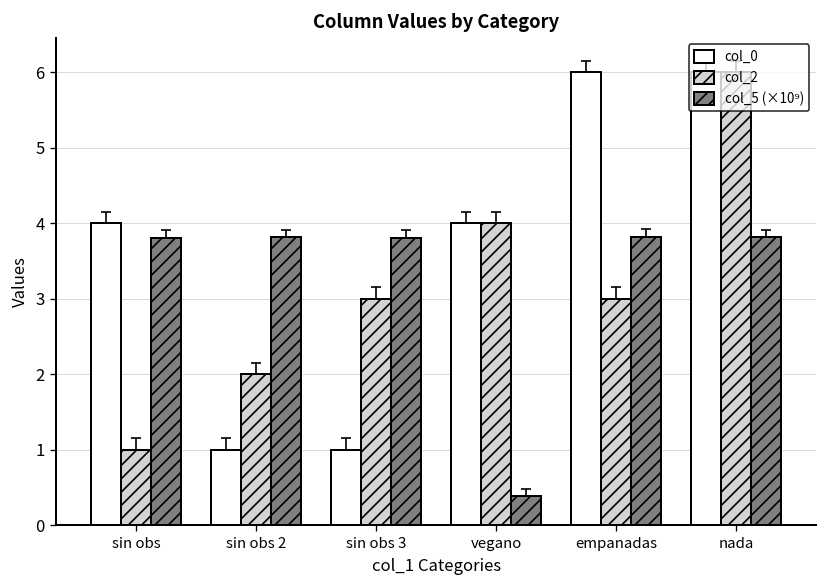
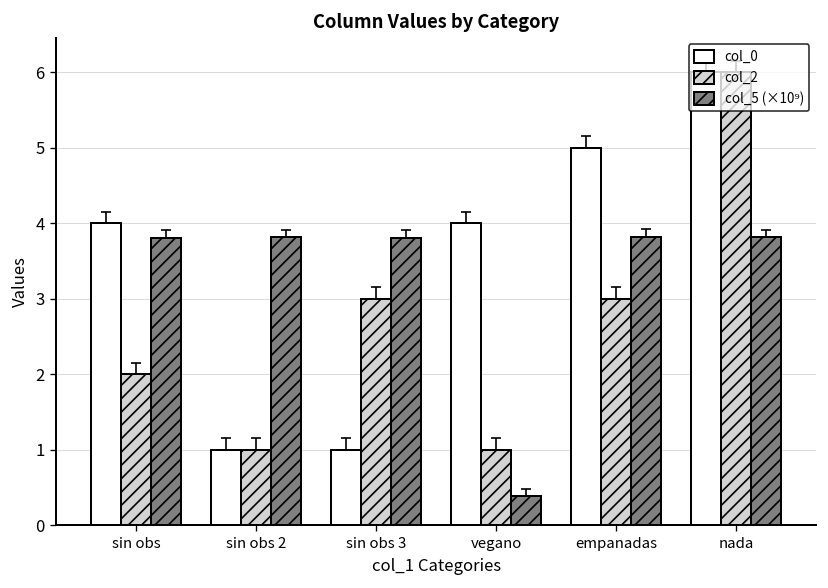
col_2, sin obs: 1 -> 2
col_2, sin obs 2: 2 -> 1
col_2, vegano: 4 -> 1
col_0, empanadas: 6 -> 5
